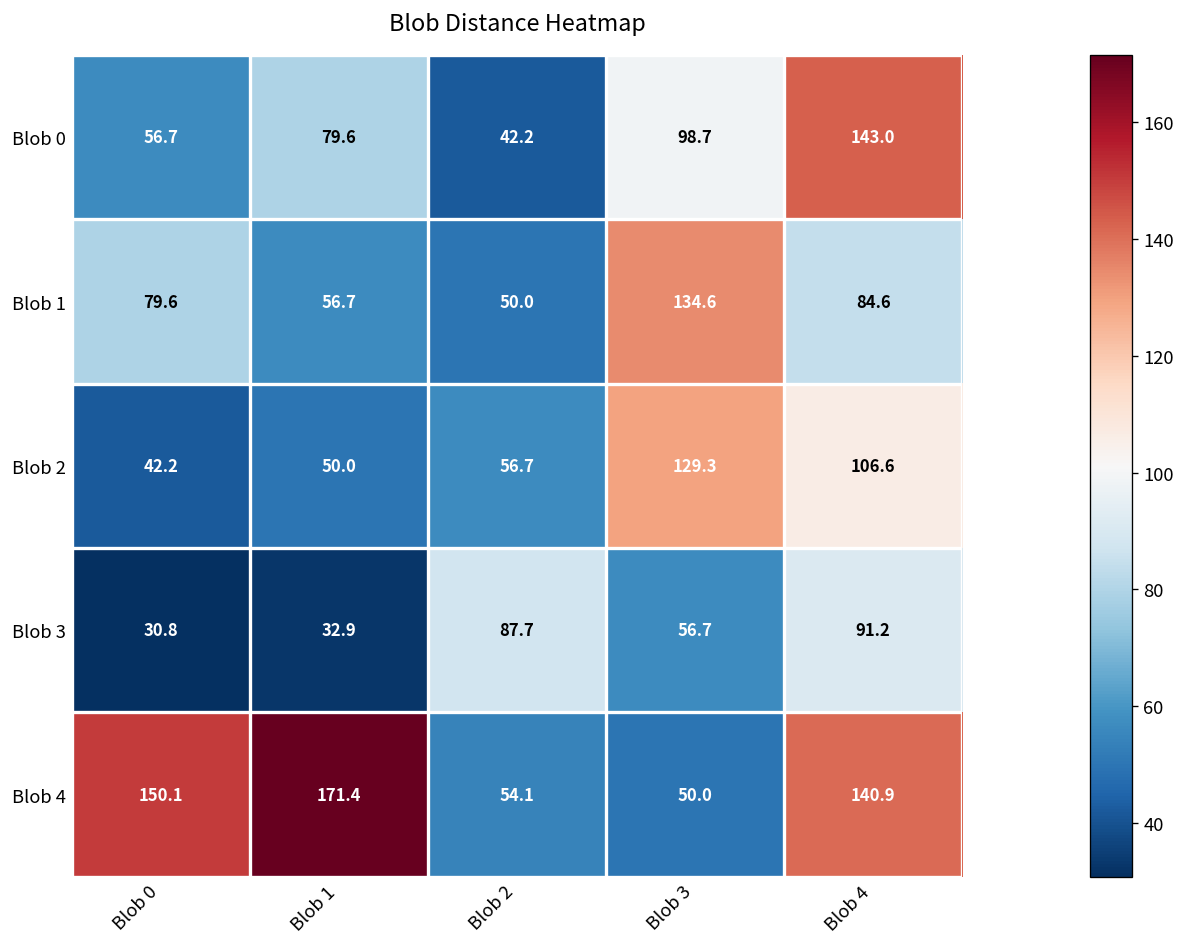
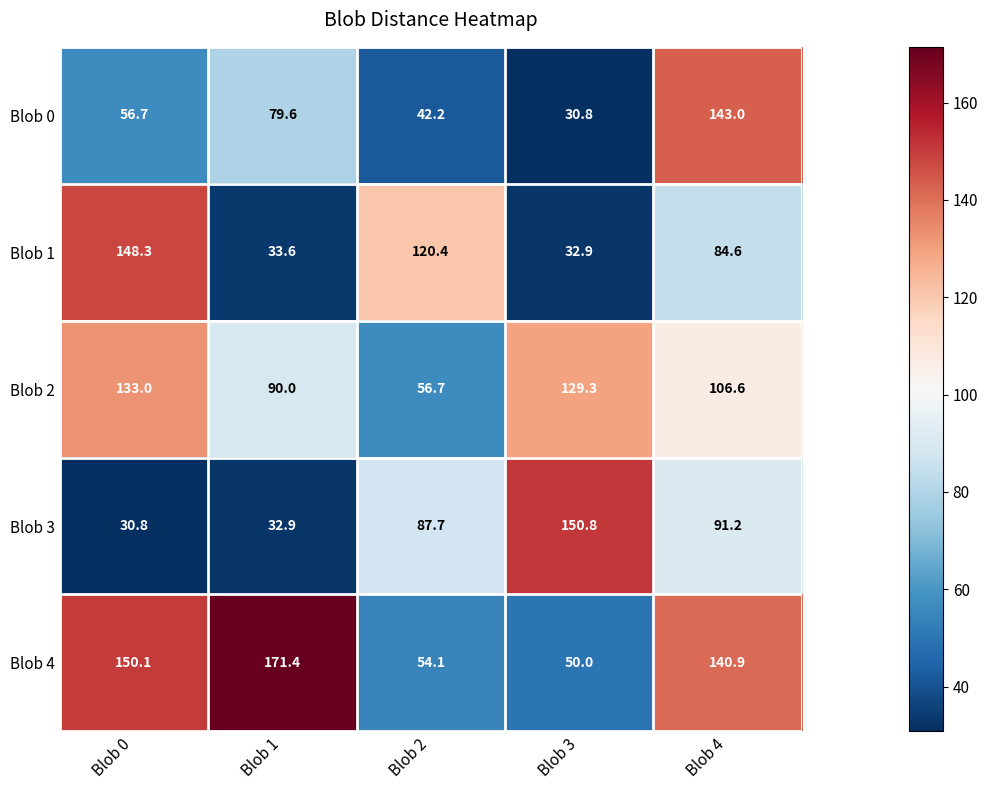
Blob 0, Blob 3: 98.7 -> 30.8
Blob 1, Blob 0: 79.6 -> 148.3
Blob 1, Blob 1: 56.7 -> 33.6
Blob 1, Blob 2: 50.0 -> 120.4
Blob 1, Blob 3: 134.6 -> 32.9
Blob 2, Blob 0: 42.2 -> 133.0
Blob 2, Blob 1: 50.0 -> 90.0
Blob 3, Blob 3: 56.7 -> 150.8
